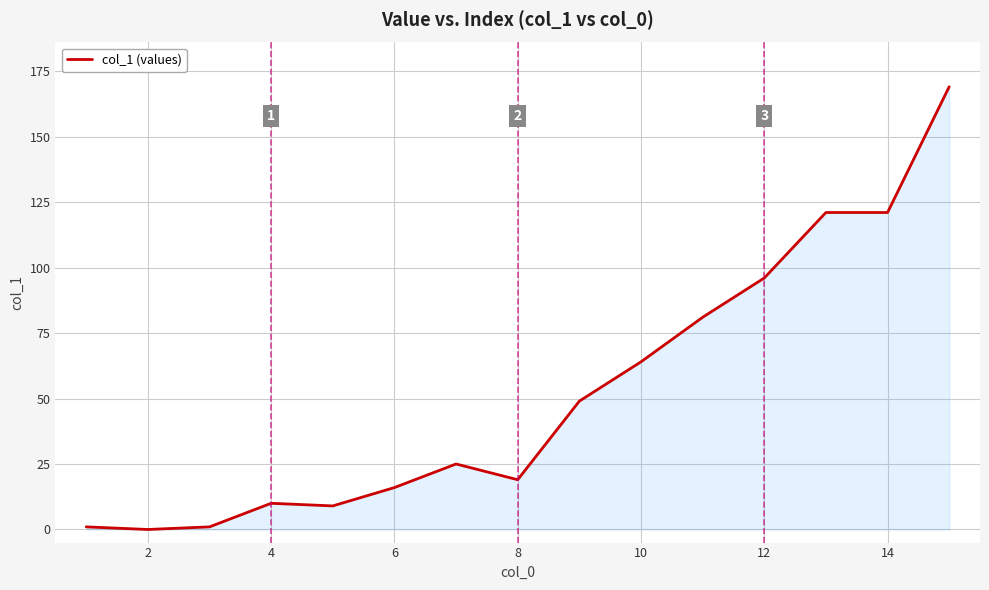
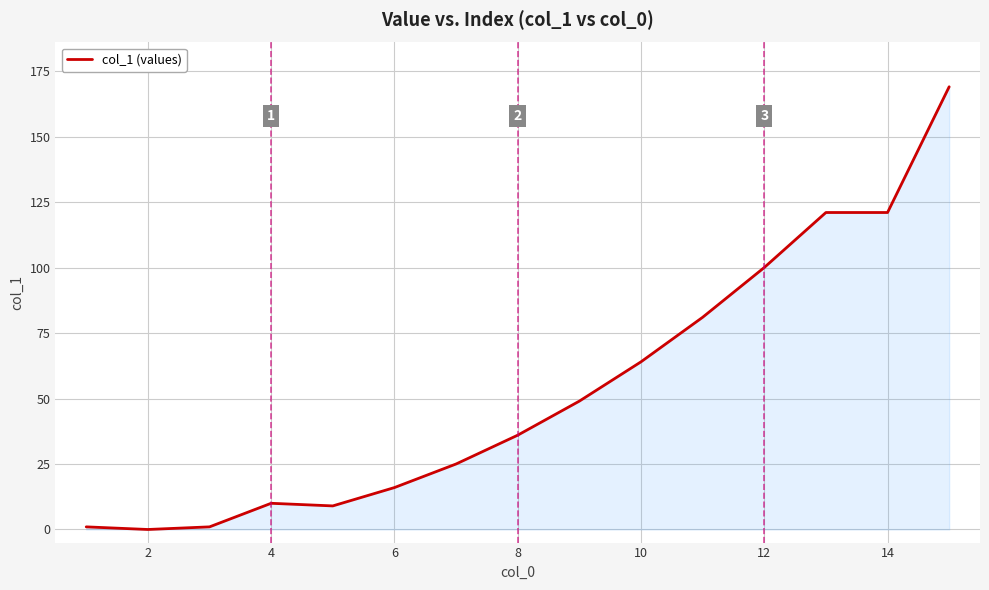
8: 19 -> 36
12: 96 -> 100
